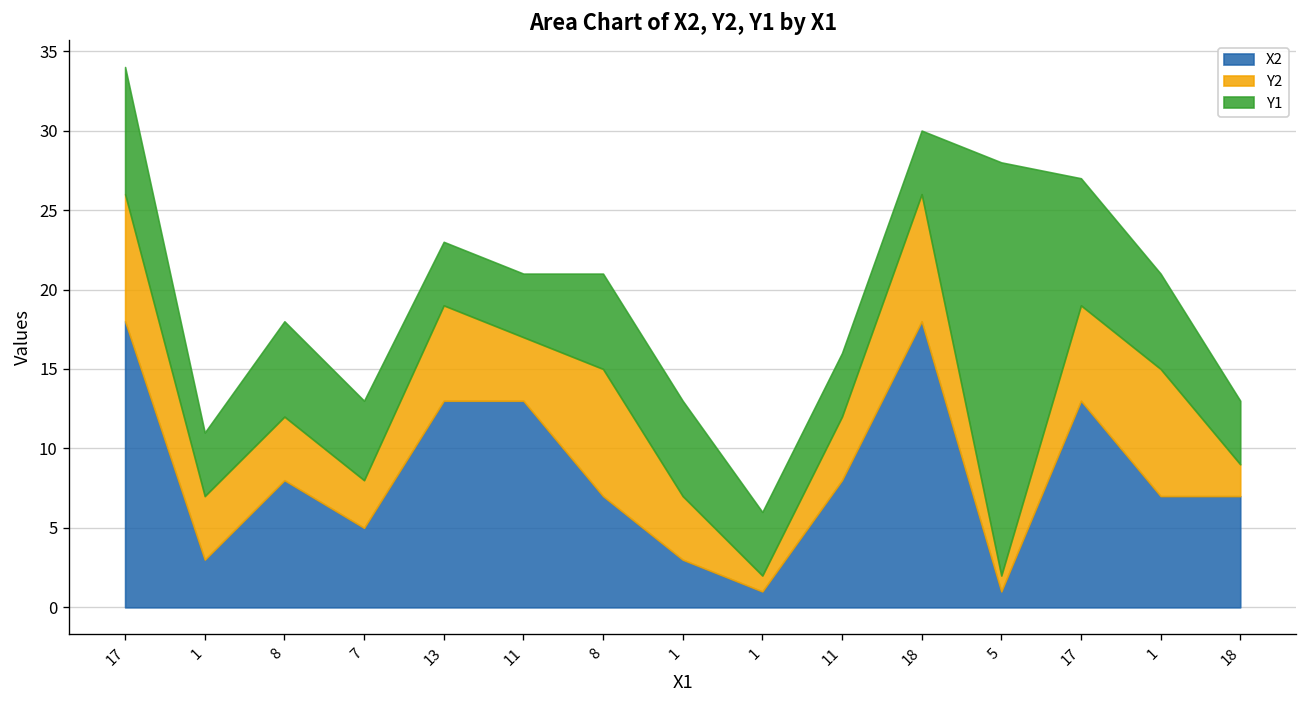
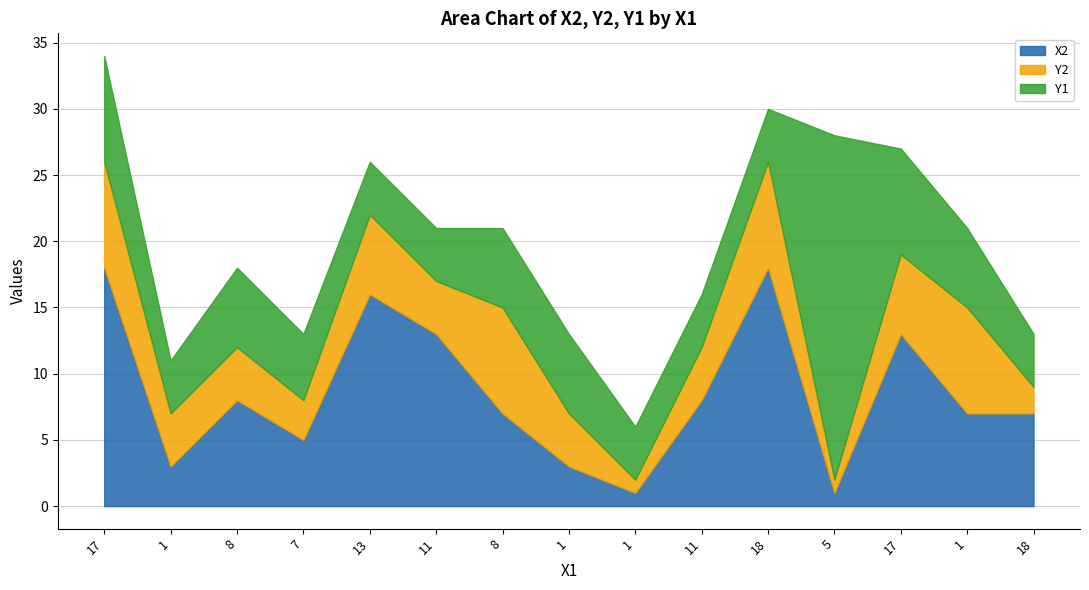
X2, 13: 13 -> 16
